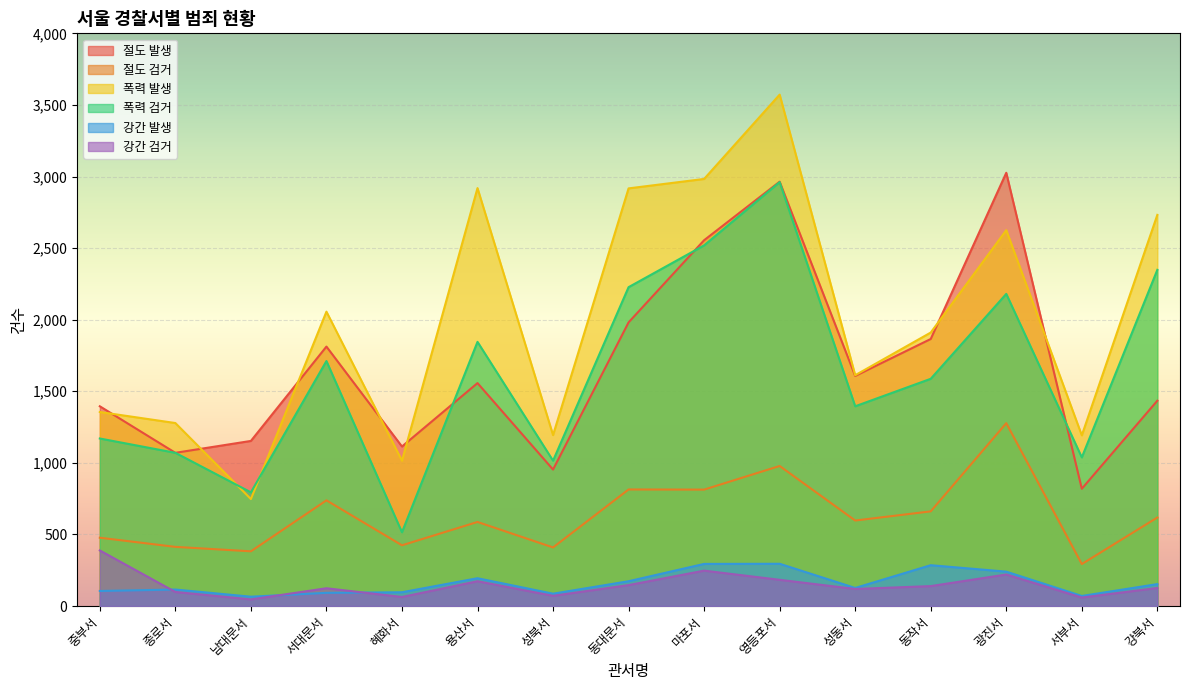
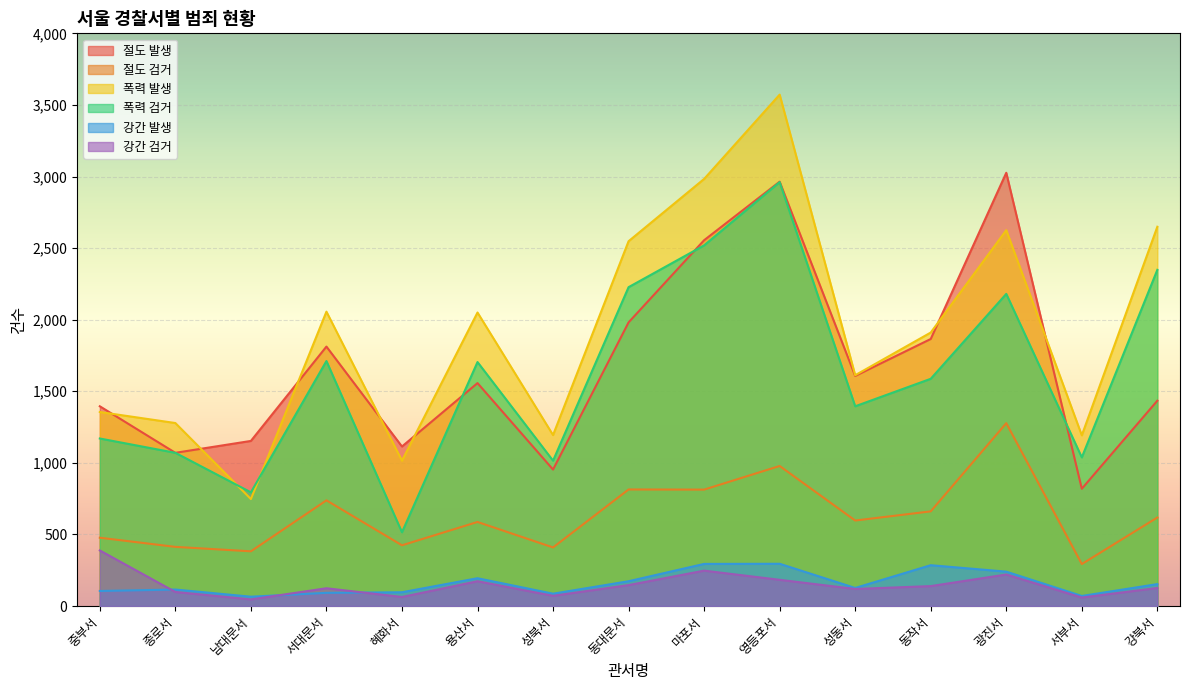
폭력 발생, 용산서: 2,920 -> 2,050
폭력 검거, 용산서: 1,850 -> 1,700
폭력 발생, 동대문서: 2,920 -> 2,550
폭력 발생, 강북서: 2,730 -> 2,650
